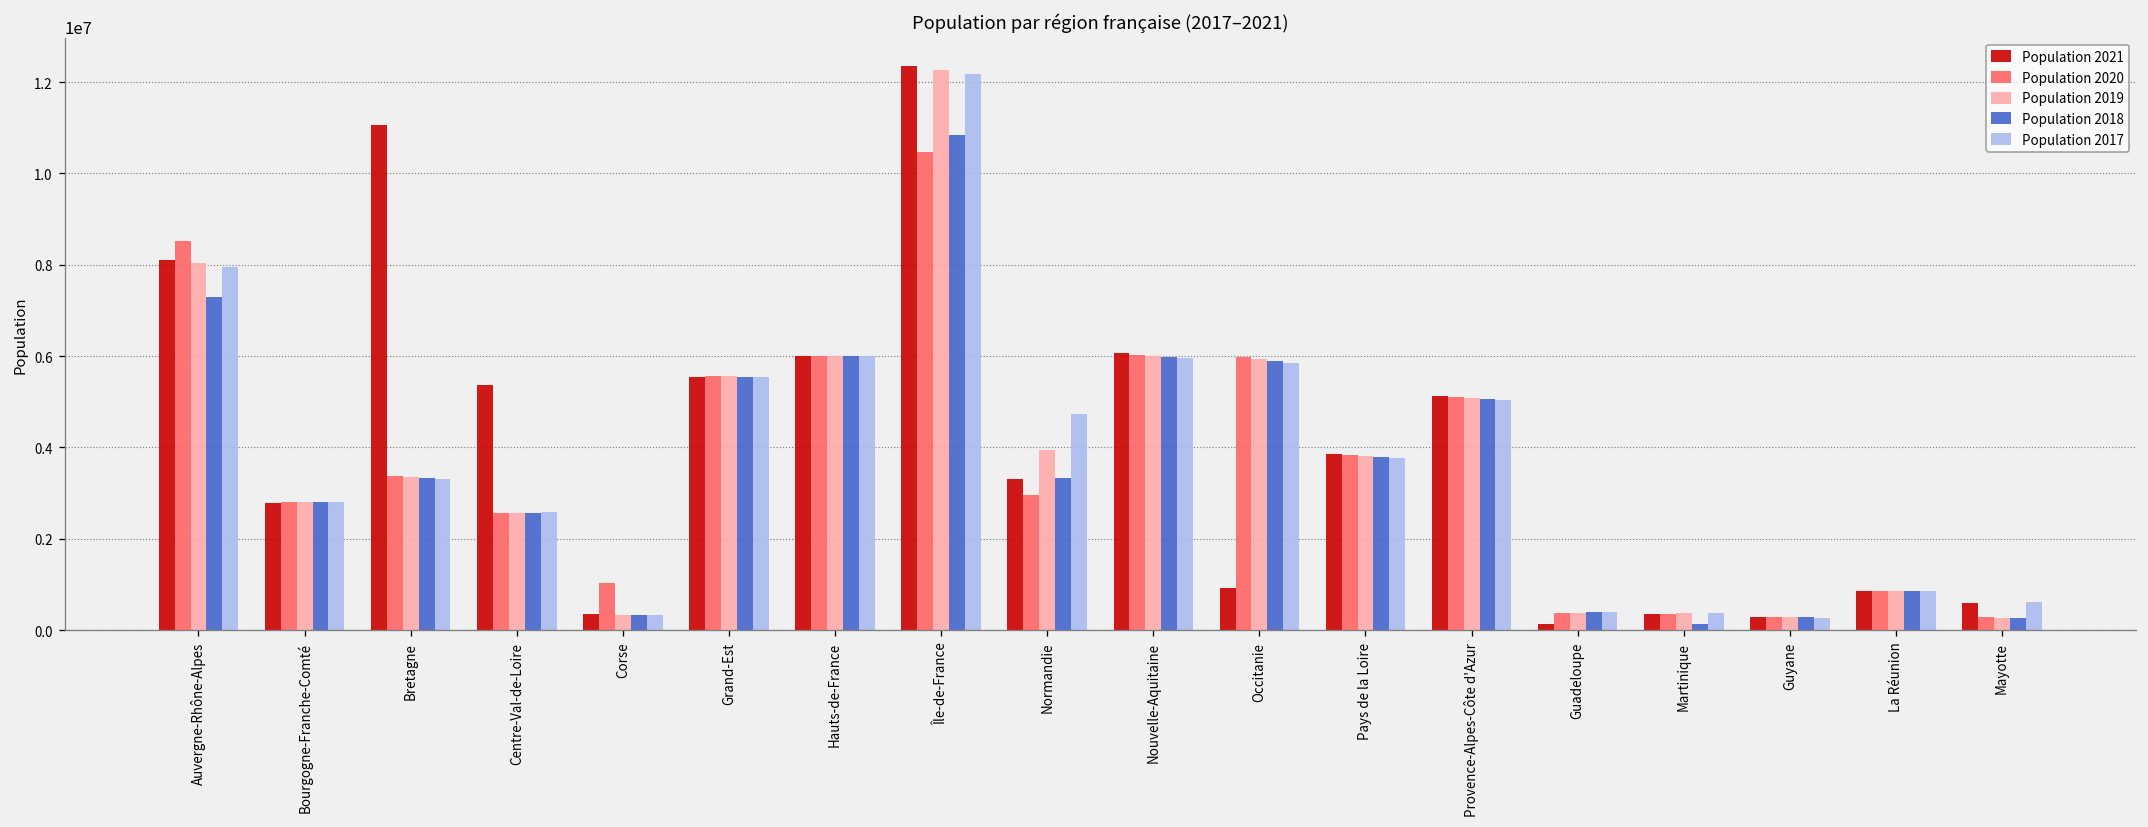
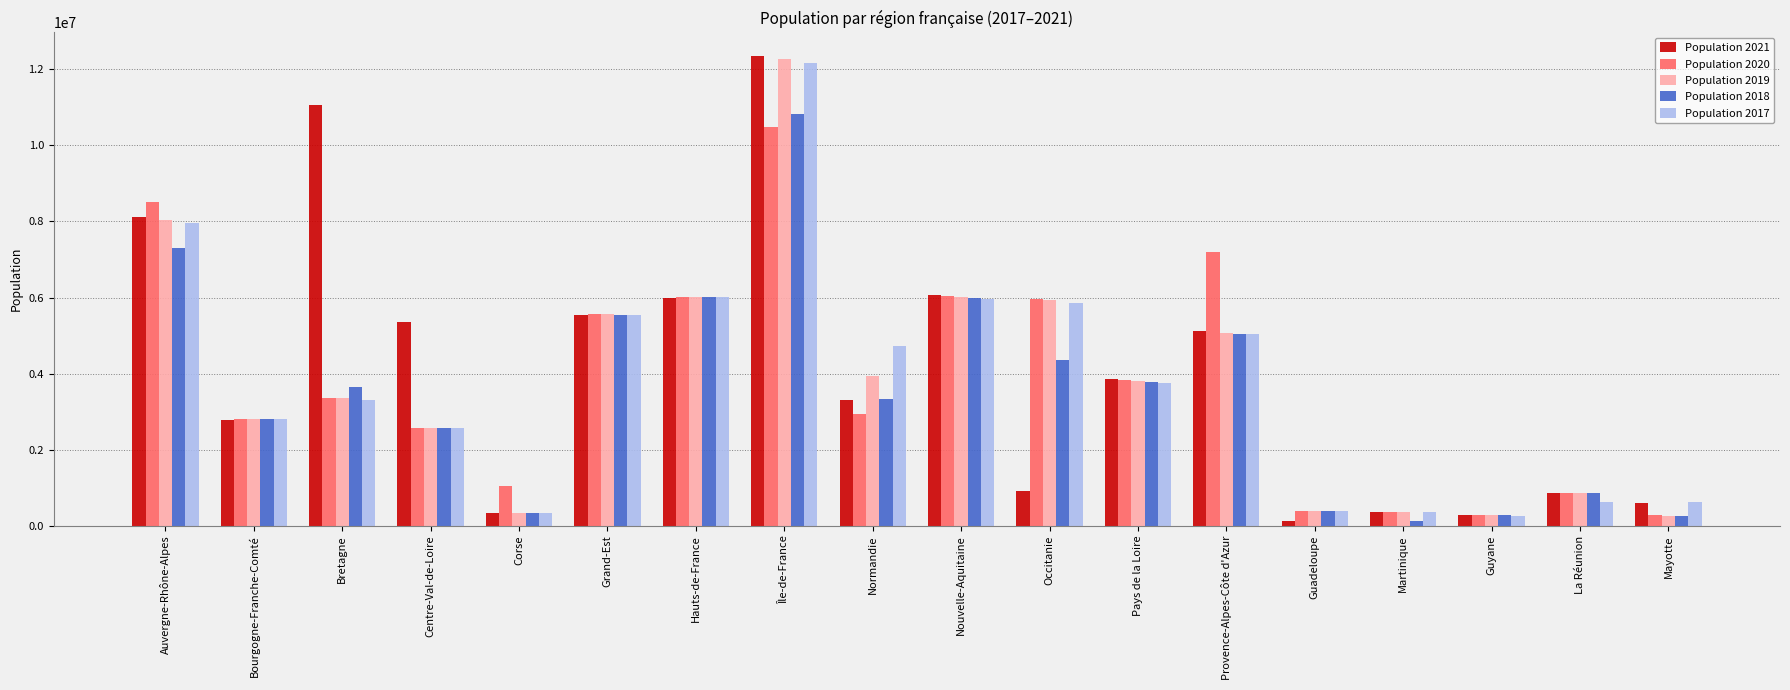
Population 2018, Bretagne: 3300000 -> 3700000
Population 2018, Occitanie: 5900000 -> 4300000
Population 2020, Provence-Alpes-Côte d'Azur: 5100000 -> 7200000
Population 2017, La Réunion: 900000 -> 600000
